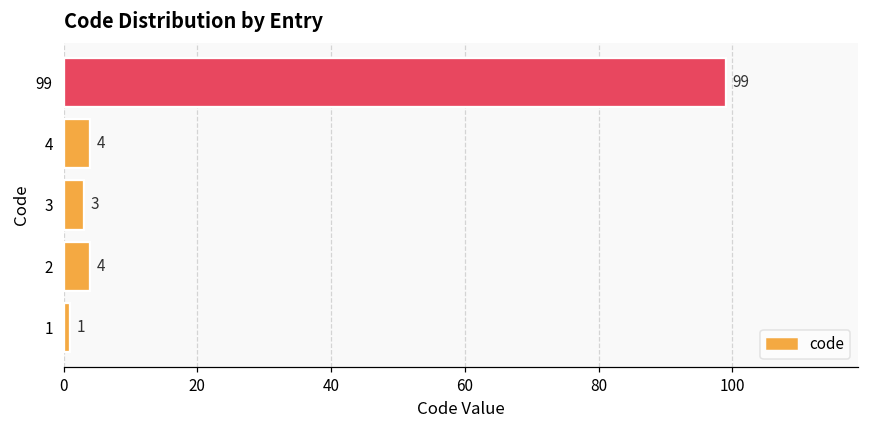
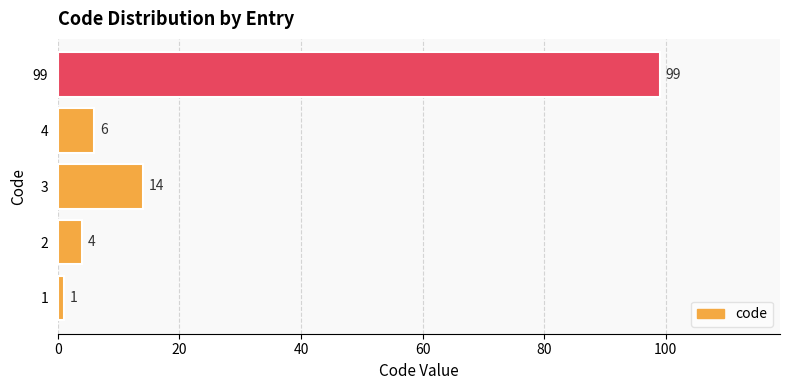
4: 4 -> 6
3: 3 -> 14
